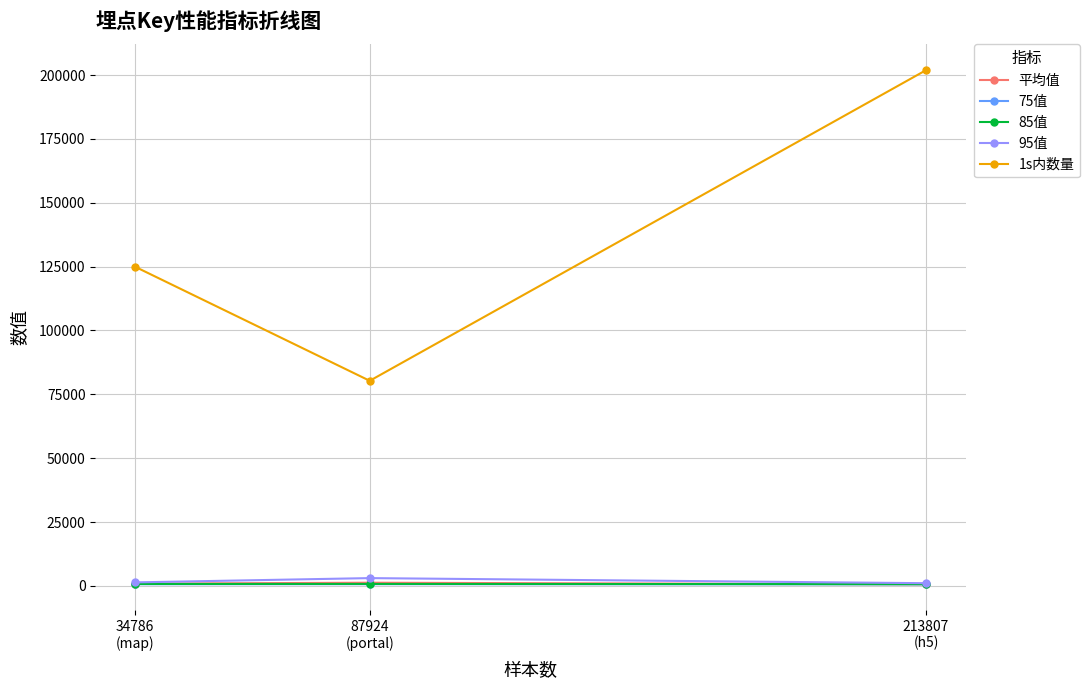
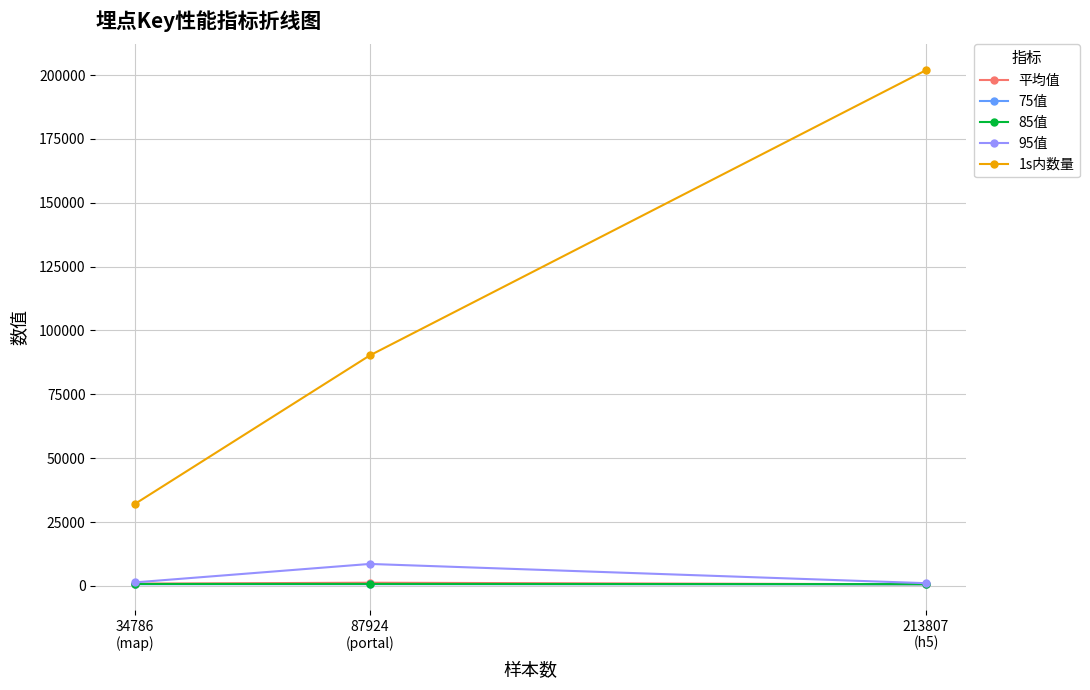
1s内数量, 34786 (map): 125000 -> 32000
95值, 87924 (portal): 3000 -> 9000
1s内数量, 87924 (portal): 80000 -> 90000
